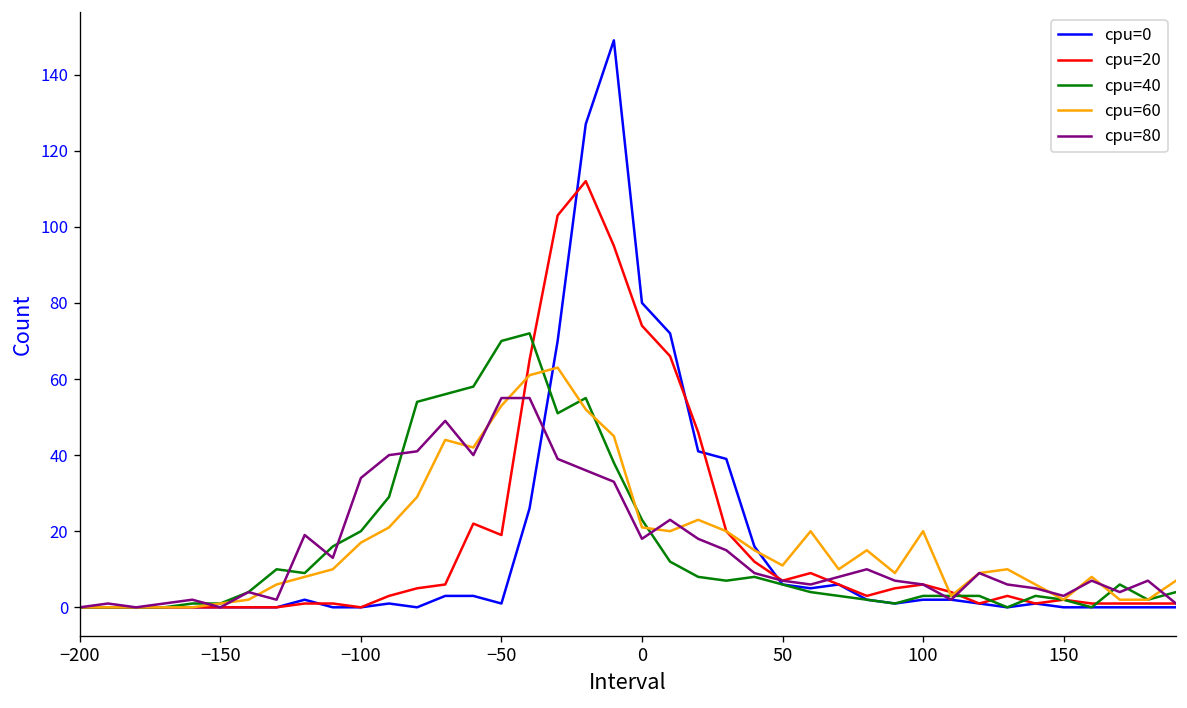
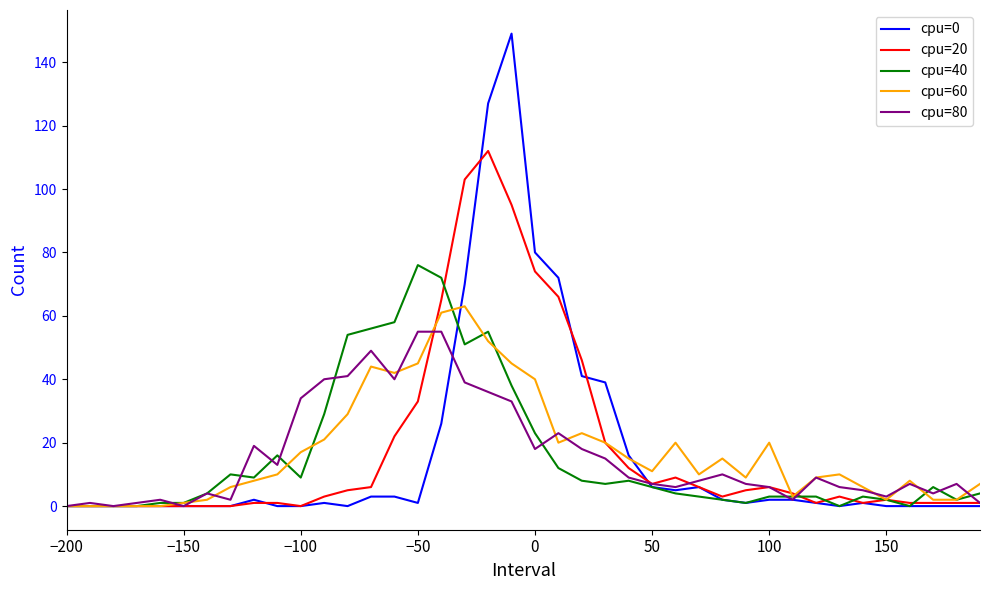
cpu=40, −100: 20 -> 9
cpu=20, −50: 19 -> 33
cpu=40, −50: 70 -> 76
cpu=60, −50: 53 -> 45
cpu=60, 0: 21 -> 40
